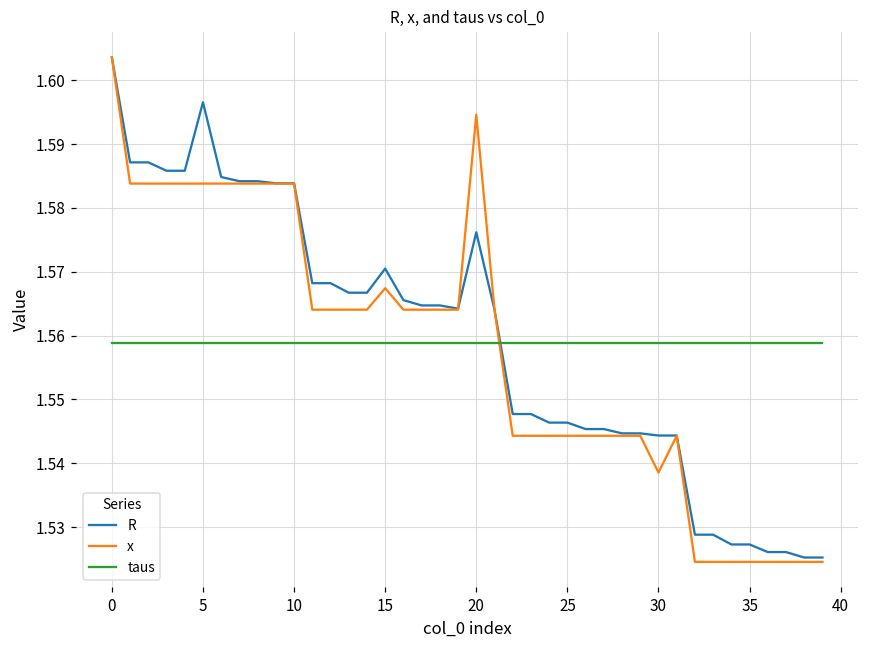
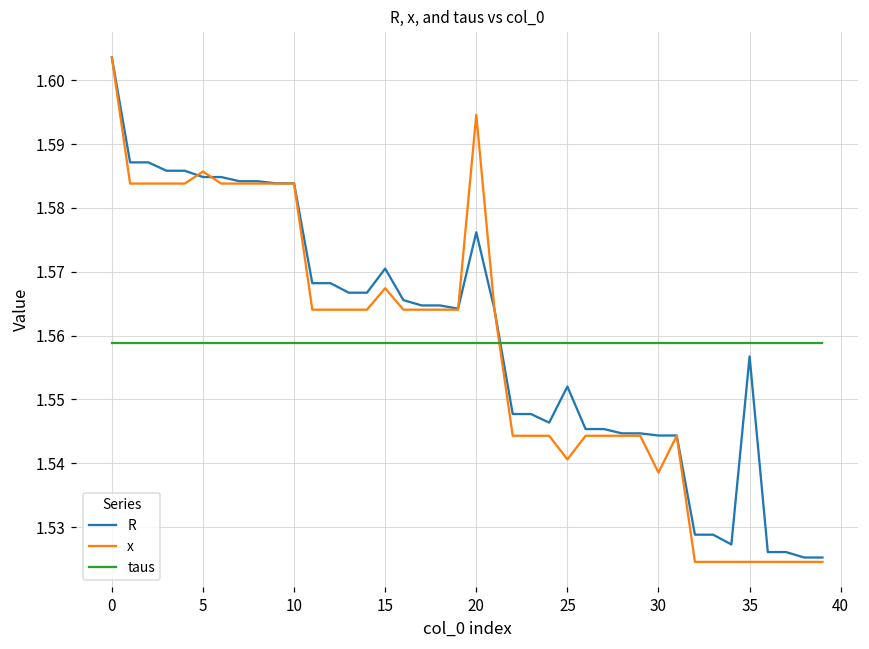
R, 5: 1.597 -> 1.585
x, 5: 1.584 -> 1.586
R, 25: 1.546 -> 1.552
x, 25: 1.544 -> 1.541
R, 35: 1.527 -> 1.557
